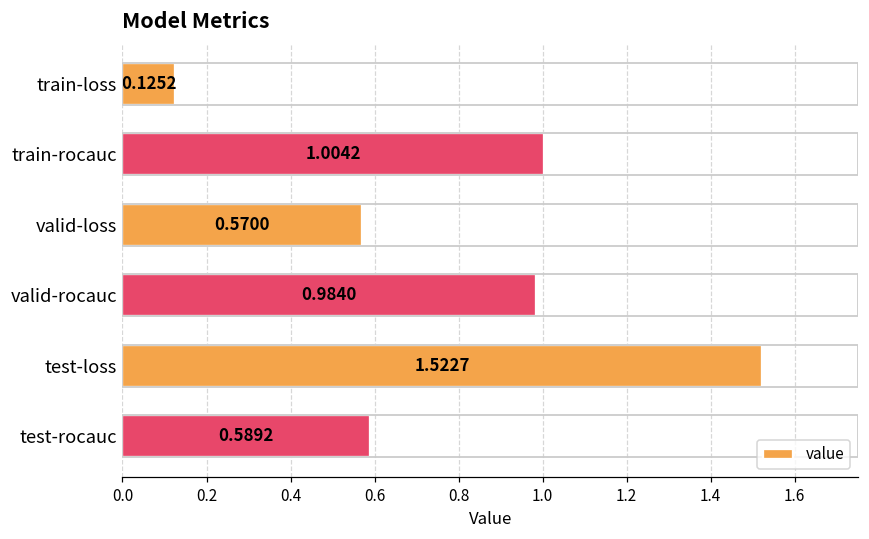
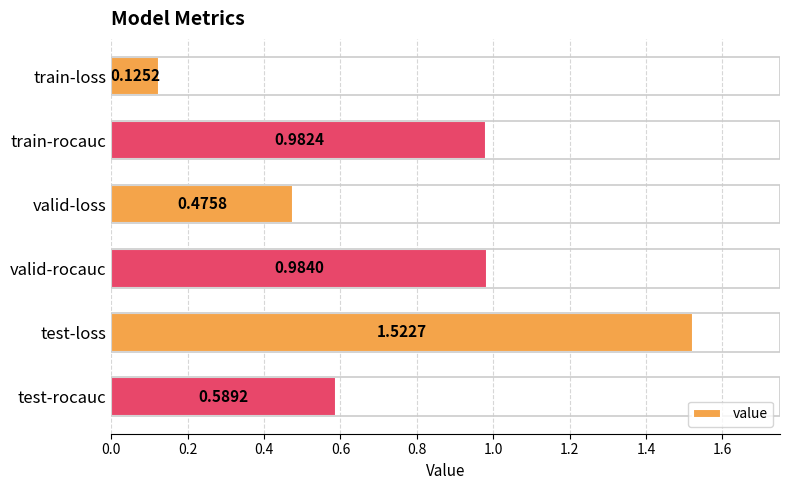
train-rocauc: 1.0042 -> 0.9824
valid-loss: 0.5700 -> 0.4758
